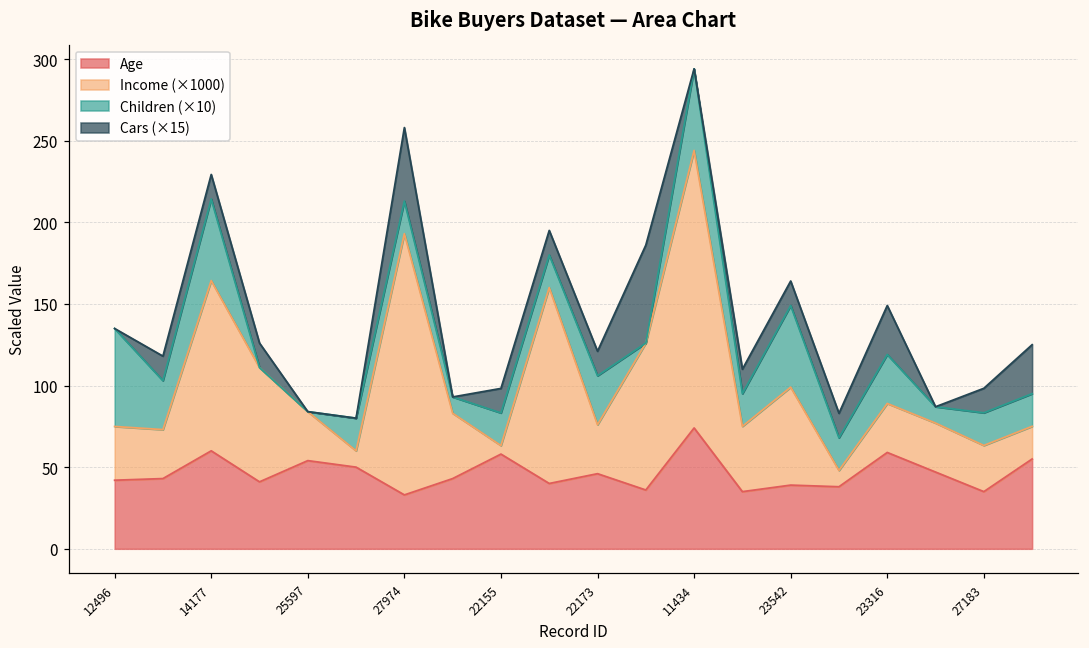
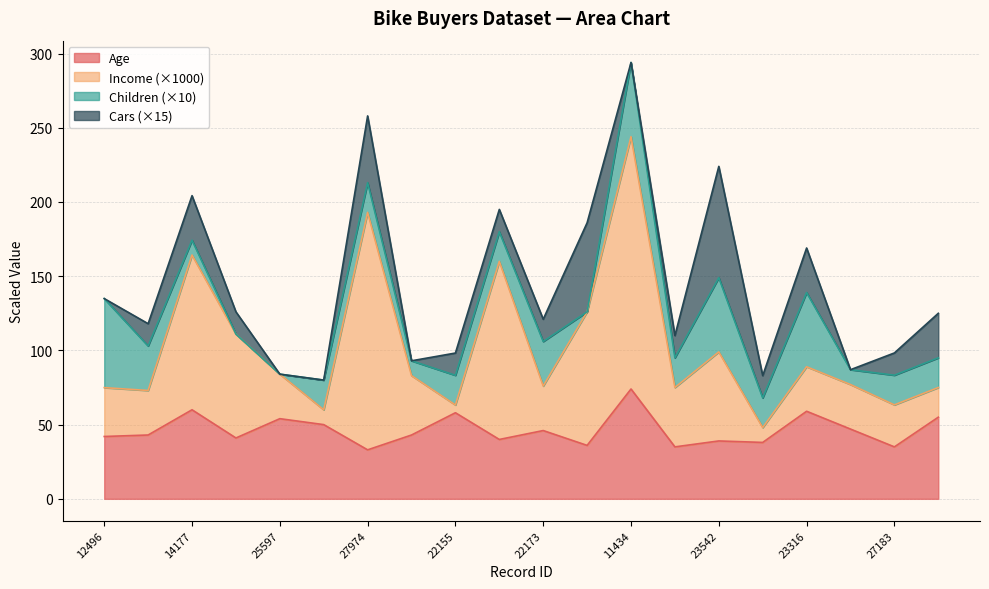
Children (×10), 14177: 50 -> 10
Cars (×15), 14177: 15 -> 30
Cars (×15), 23542: 15 -> 75
Children (×10), 23316: 30 -> 50
